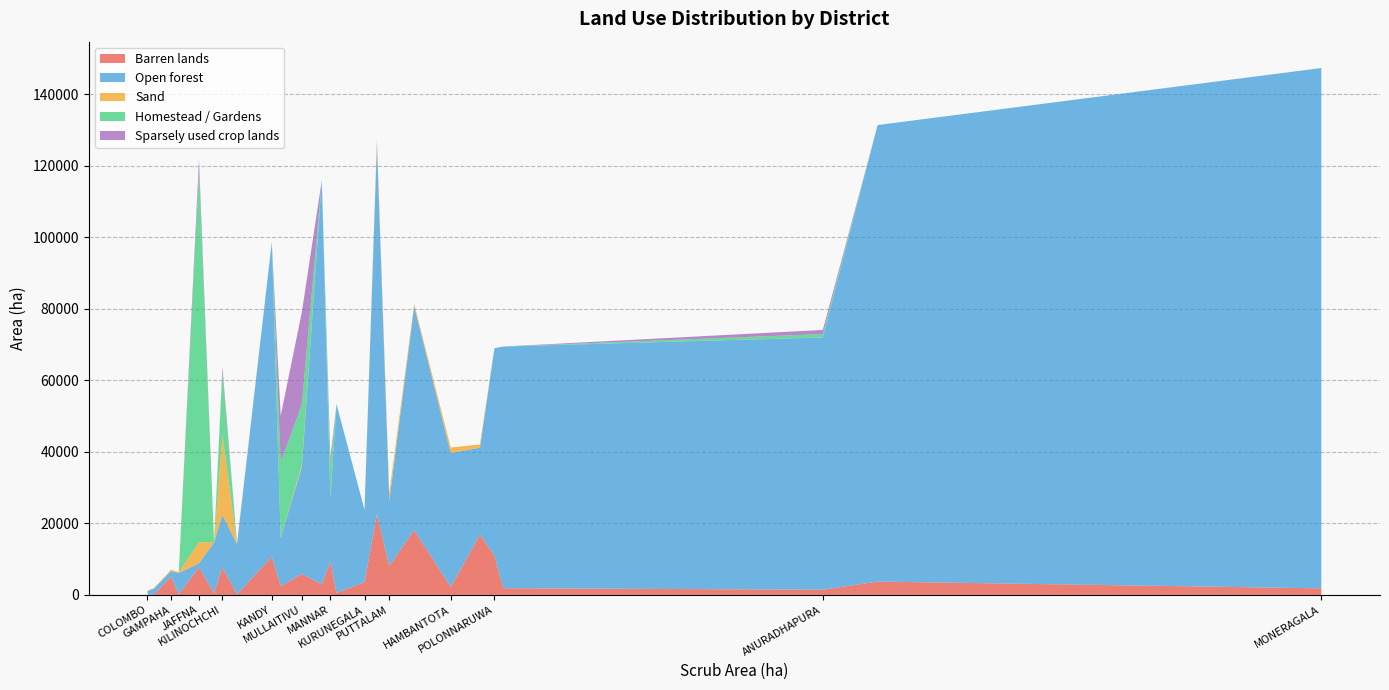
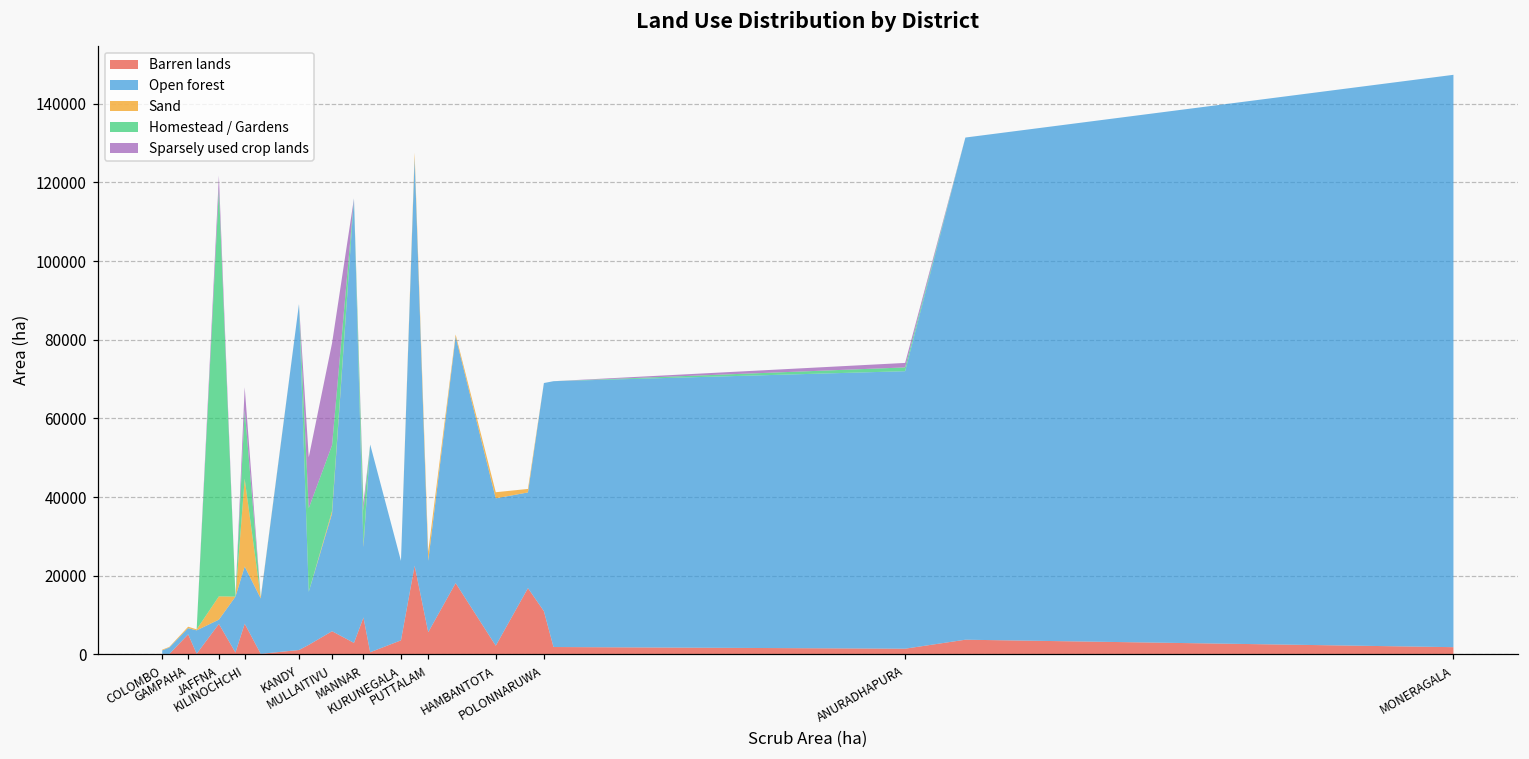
Sparsely used crop lands, KILINOCHCHI: 2000 -> 6000
Barren lands, KANDY: 11000 -> 1000
Barren lands, PUTTALAM: 8000 -> 6000
